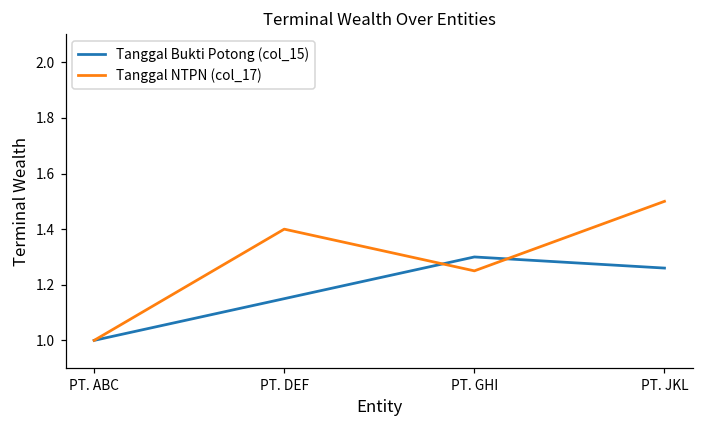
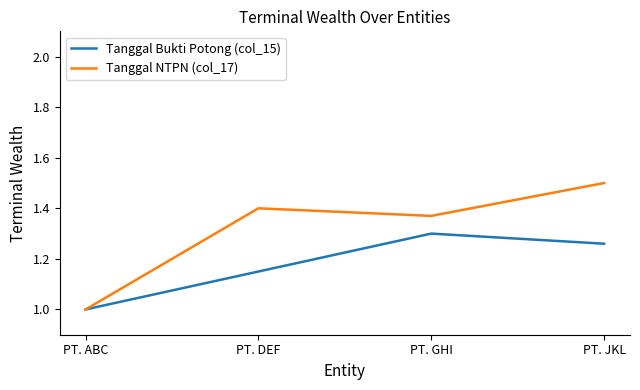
Tanggal NTPN (col_17), PT. GHI: 1.25 -> 1.37
